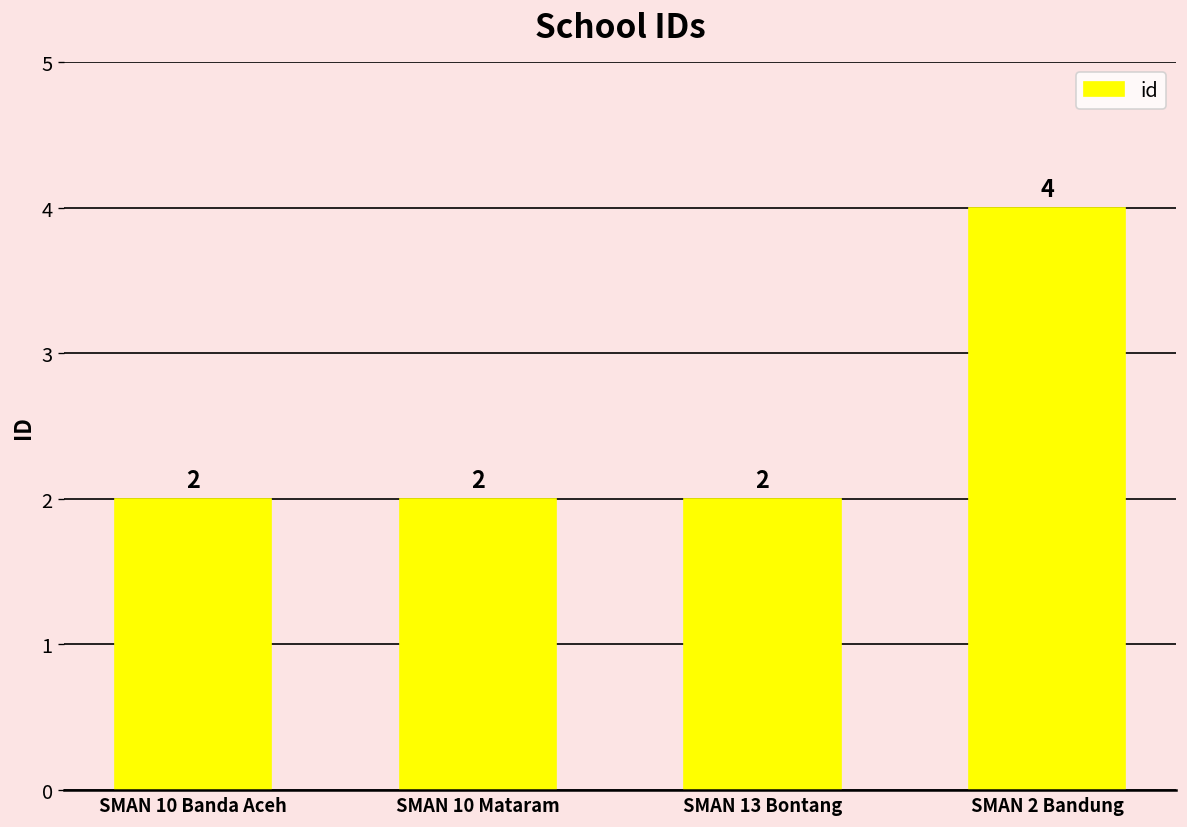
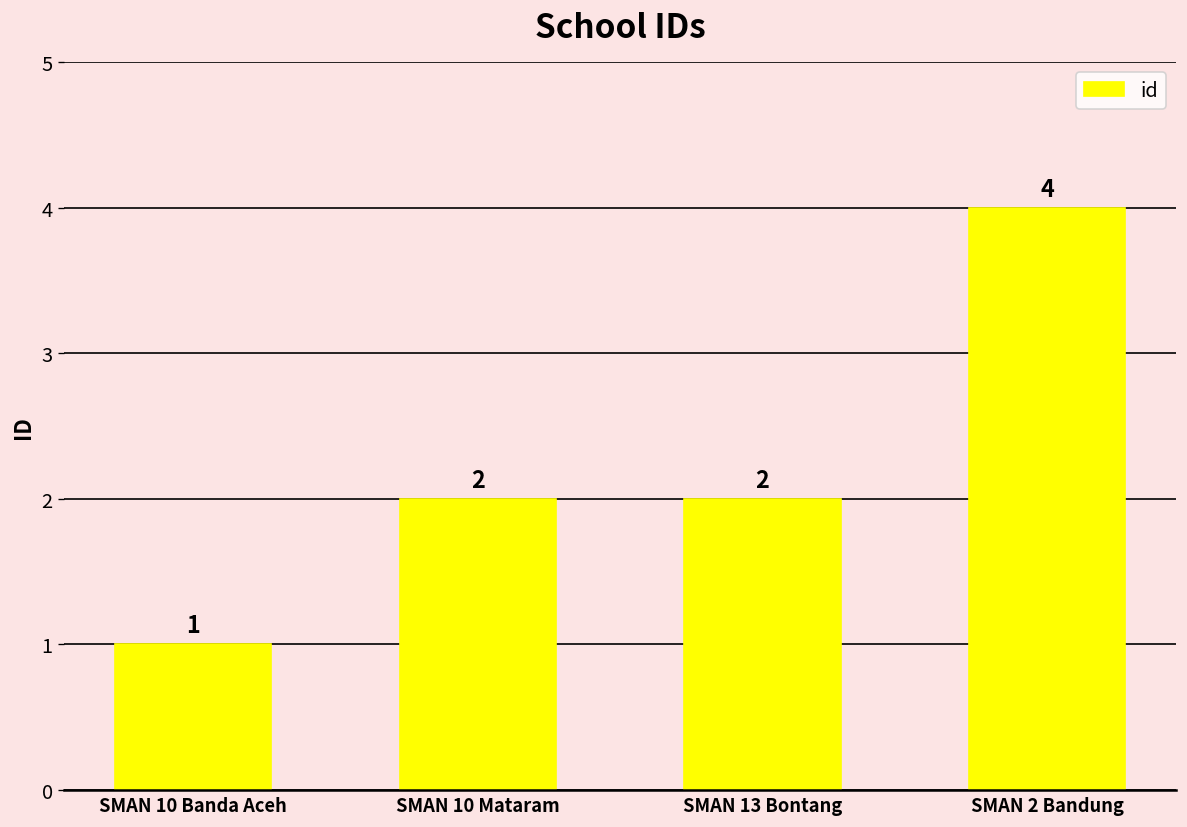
SMAN 10 Banda Aceh: 2 -> 1
